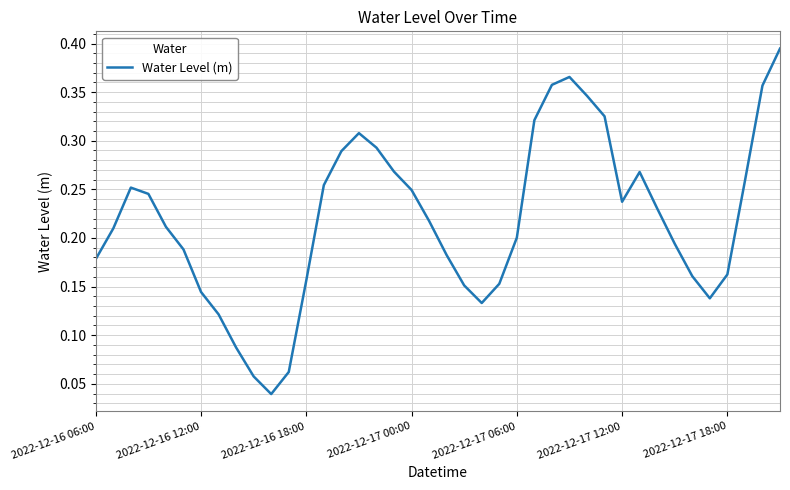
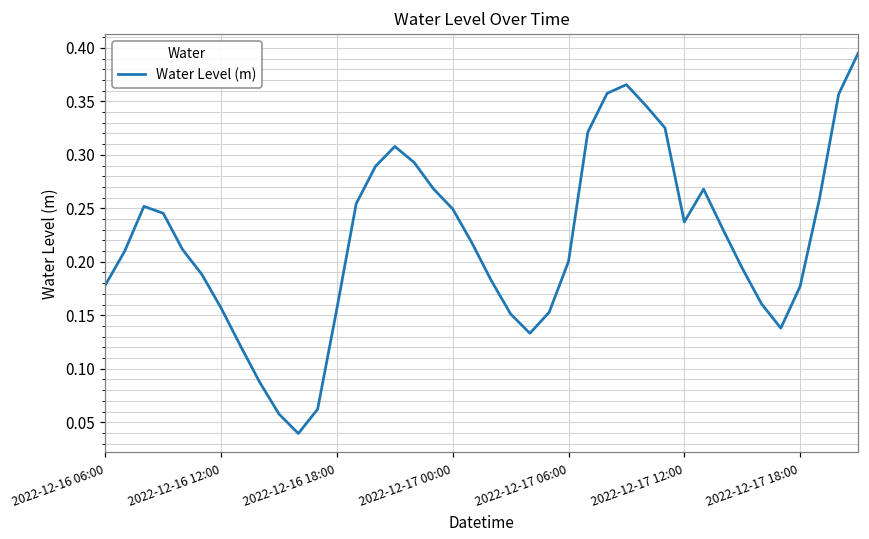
2022-12-16 12:00: 0.14 -> 0.16
2022-12-17 18:00: 0.16 -> 0.18
